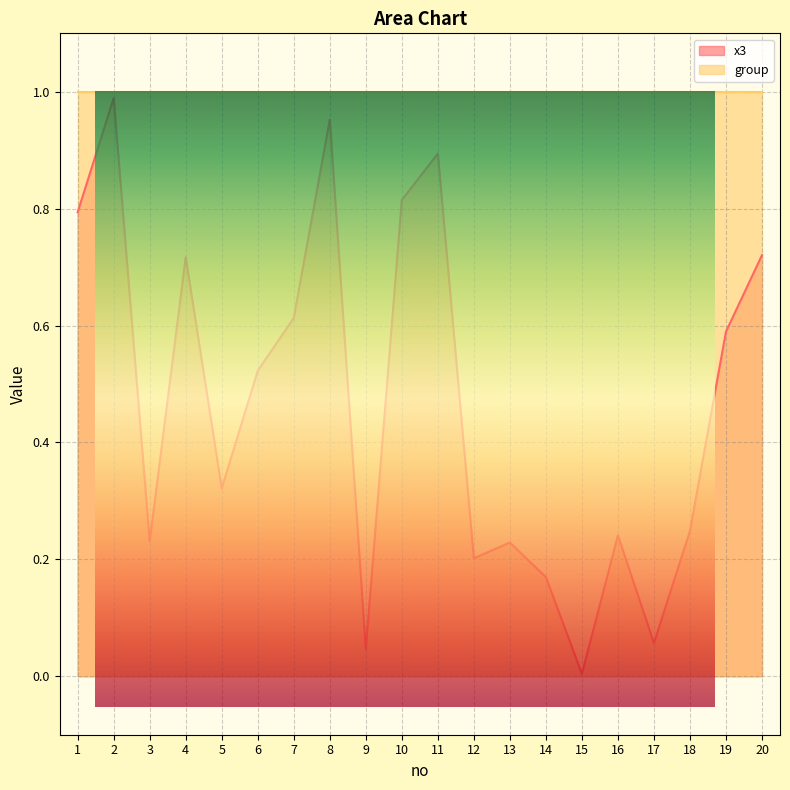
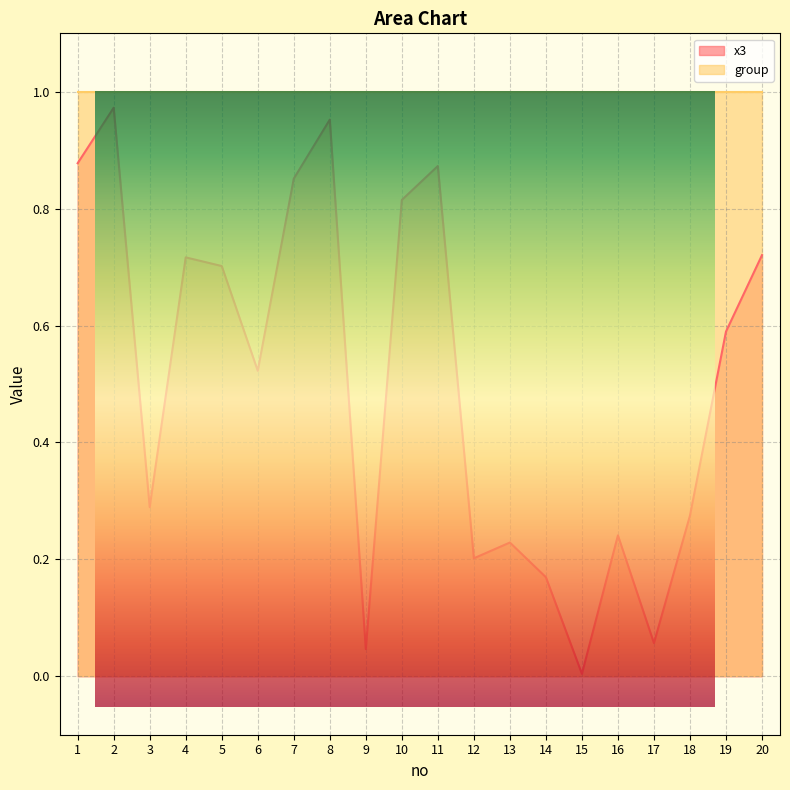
Area Chart, x3, 1: 0.79 -> 0.88
Area Chart, x3, 2: 0.99 -> 0.97
Area Chart, x3, 3: 0.23 -> 0.29
Area Chart, x3, 5: 0.32 -> 0.70
Area Chart, x3, 7: 0.61 -> 0.85
Area Chart, x3, 11: 0.89 -> 0.87
Area Chart, x3, 18: 0.25 -> 0.27
